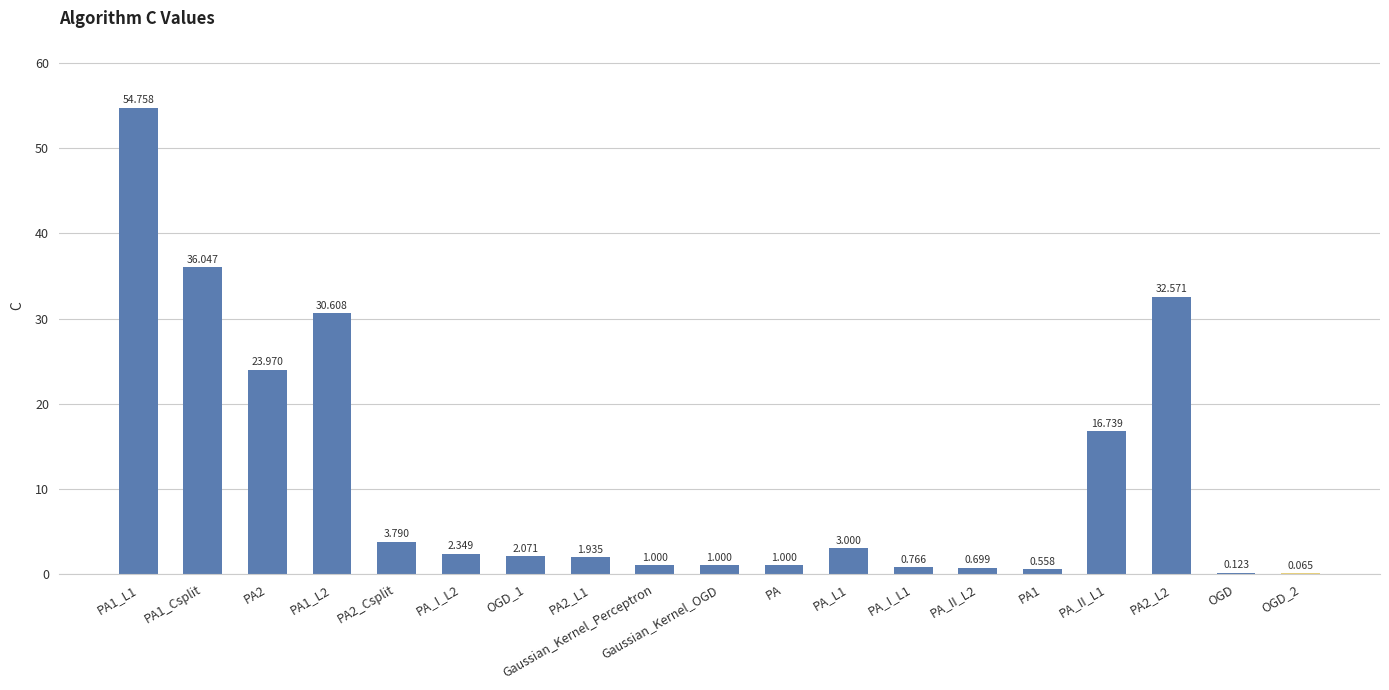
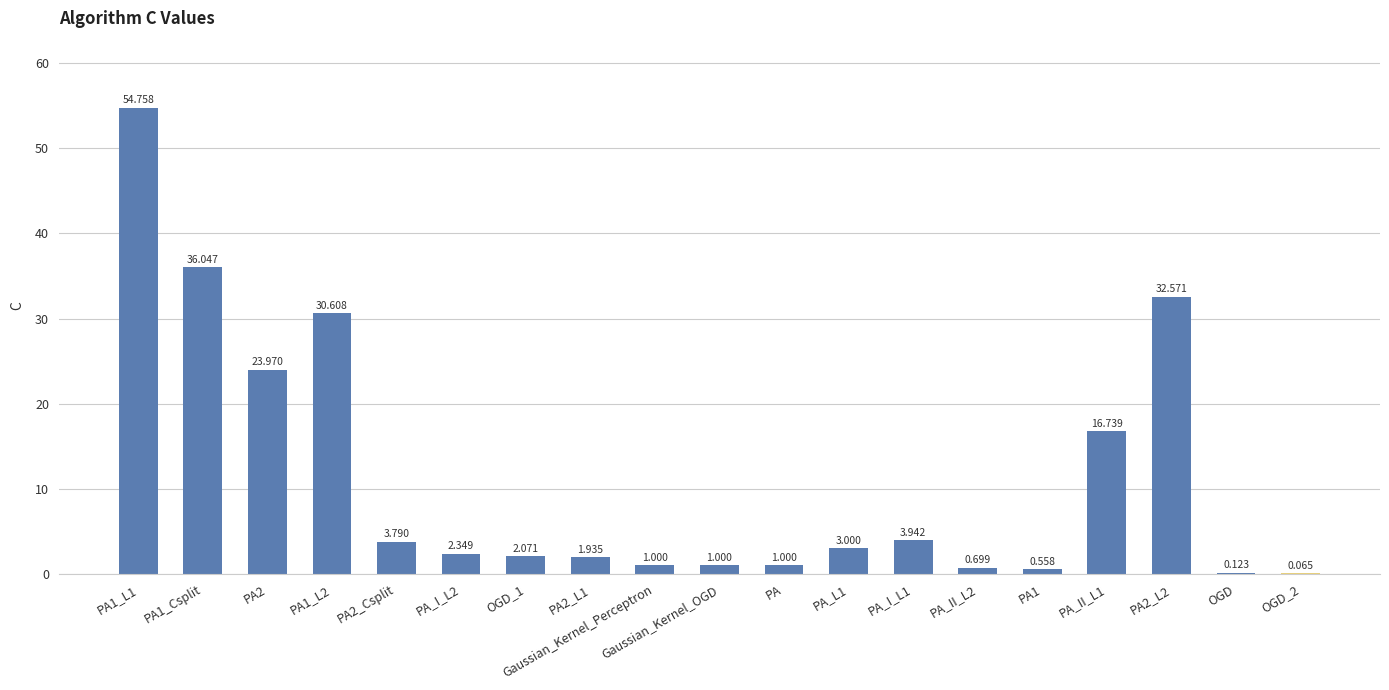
PA_I_L1: 0.766 -> 3.942
